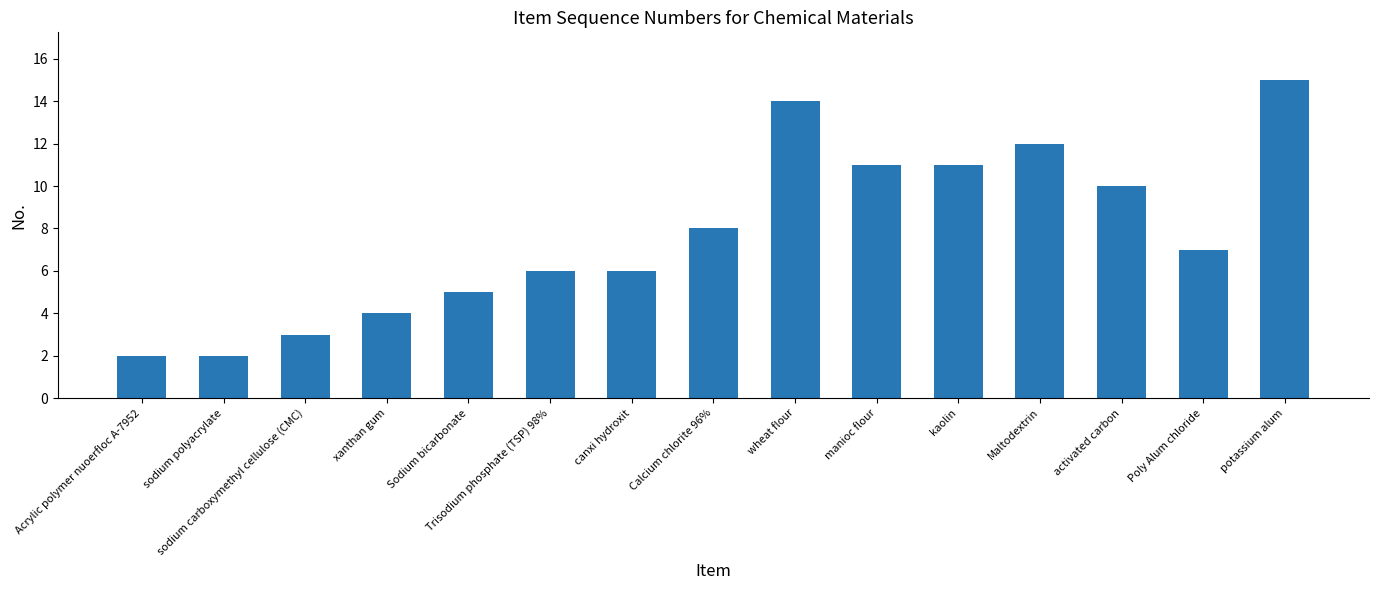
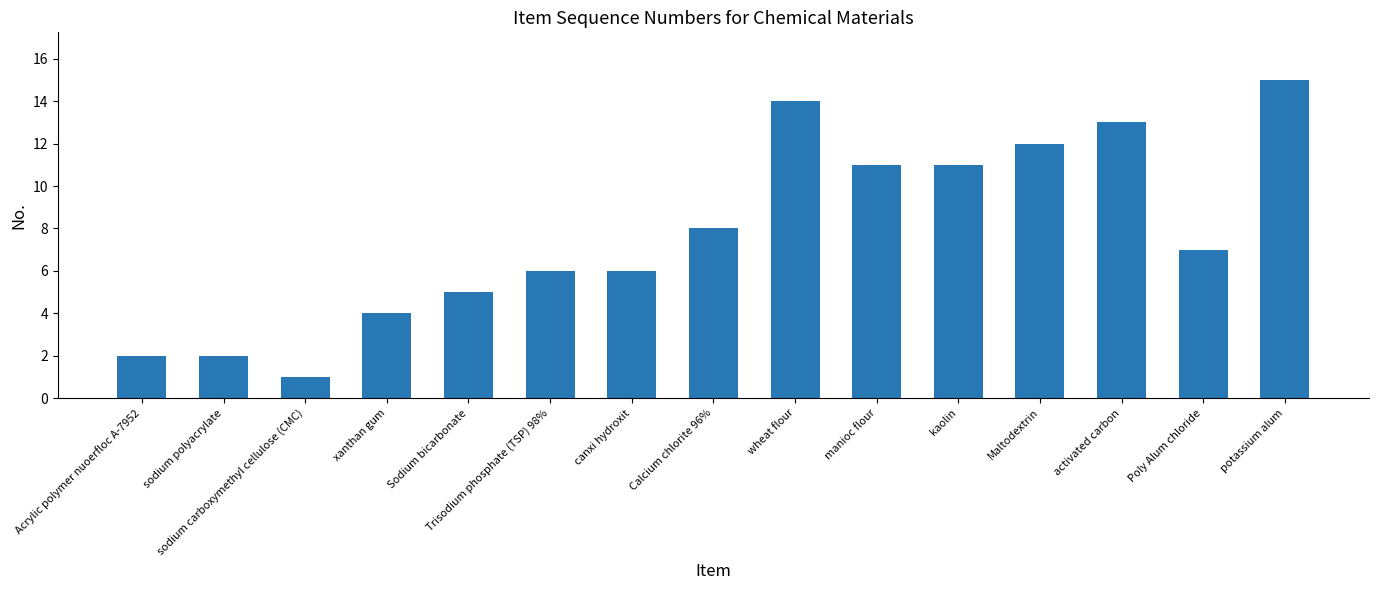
sodium carboxymethyl cellulose (CMC): 3 -> 1
activated carbon: 10 -> 13
